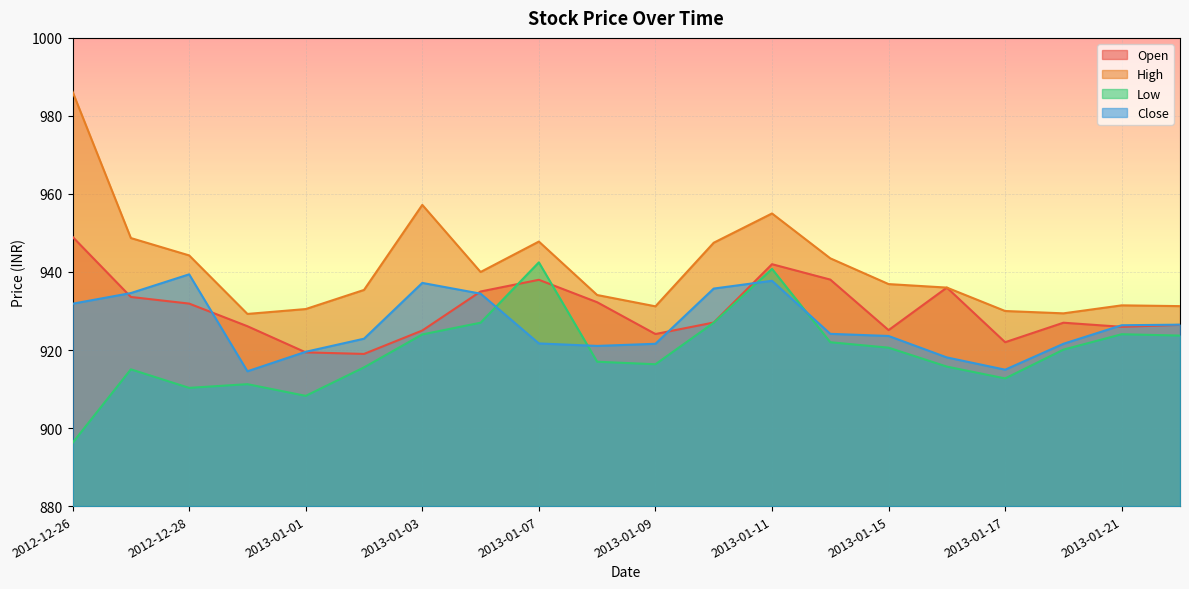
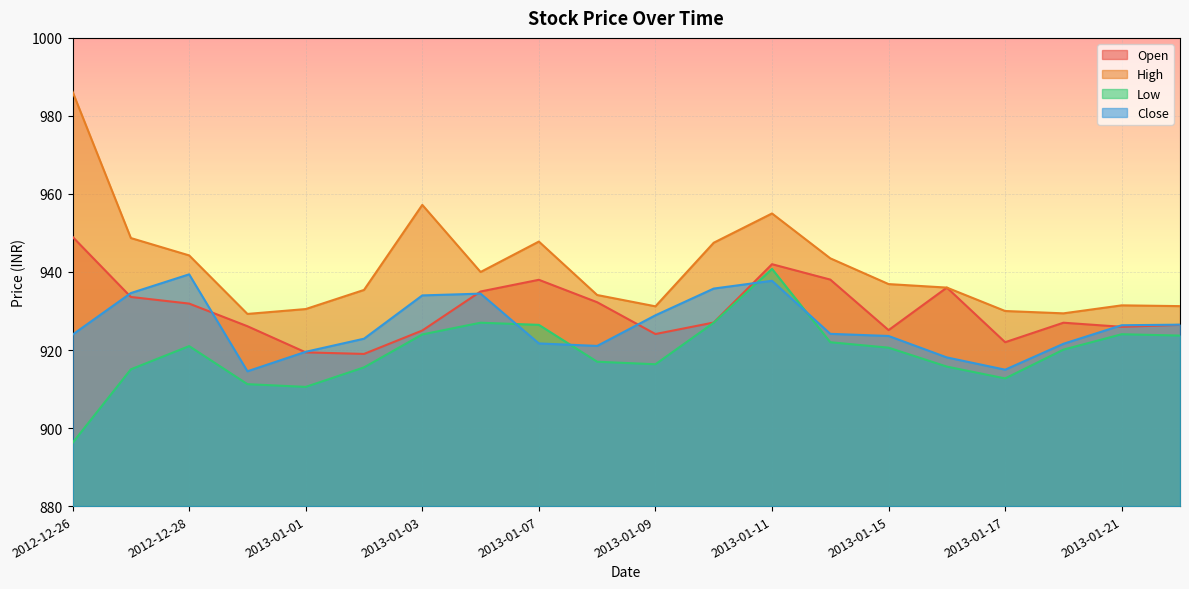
Close, 2012-12-26: 932 -> 924
Low, 2012-12-28: 910 -> 921
Low, 2013-01-01: 908 -> 911
Close, 2013-01-03: 937 -> 934
Low, 2013-01-07: 942 -> 926
Close, 2013-01-09: 922 -> 929
